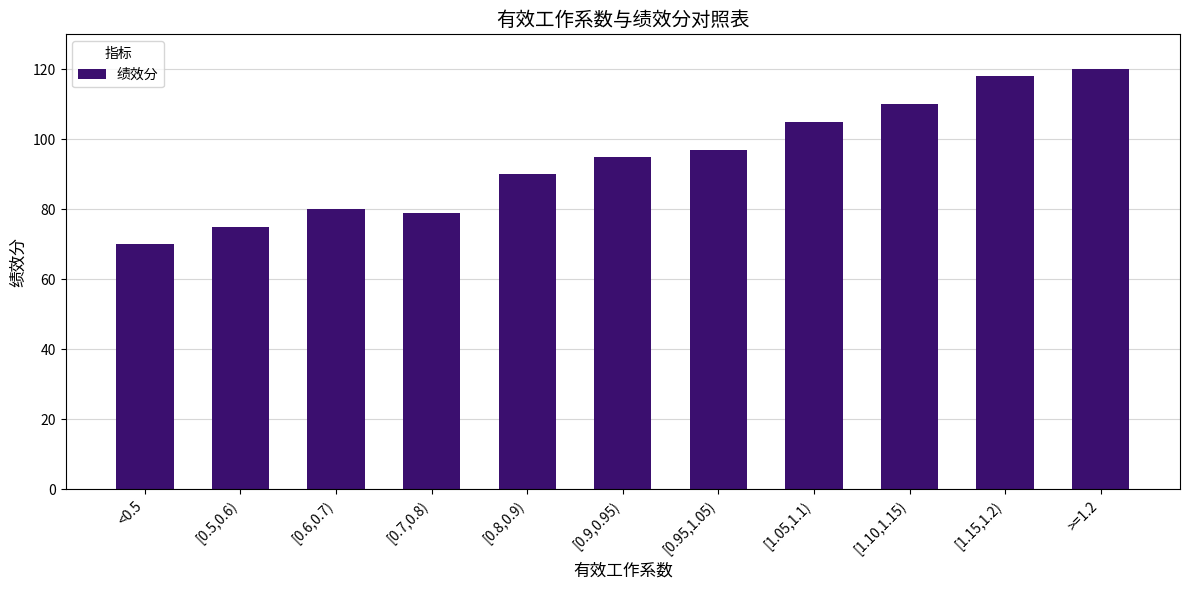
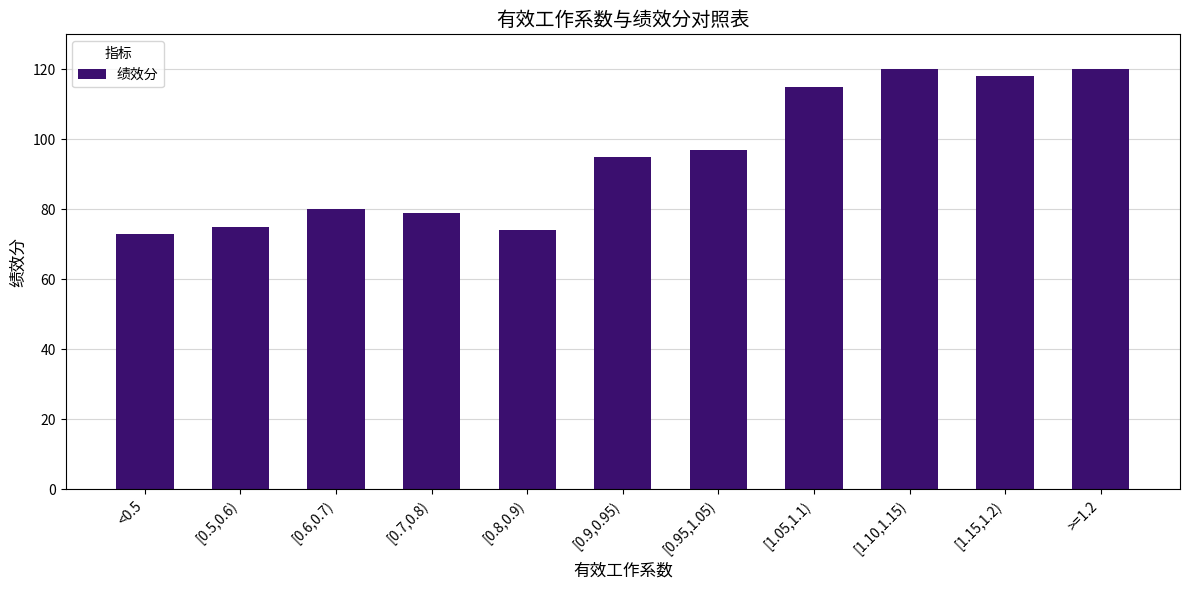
<0.5: 70 -> 73
[0.8,0.9): 90 -> 74
[1.05,1.1): 105 -> 115
[1.10,1.15): 110 -> 120
